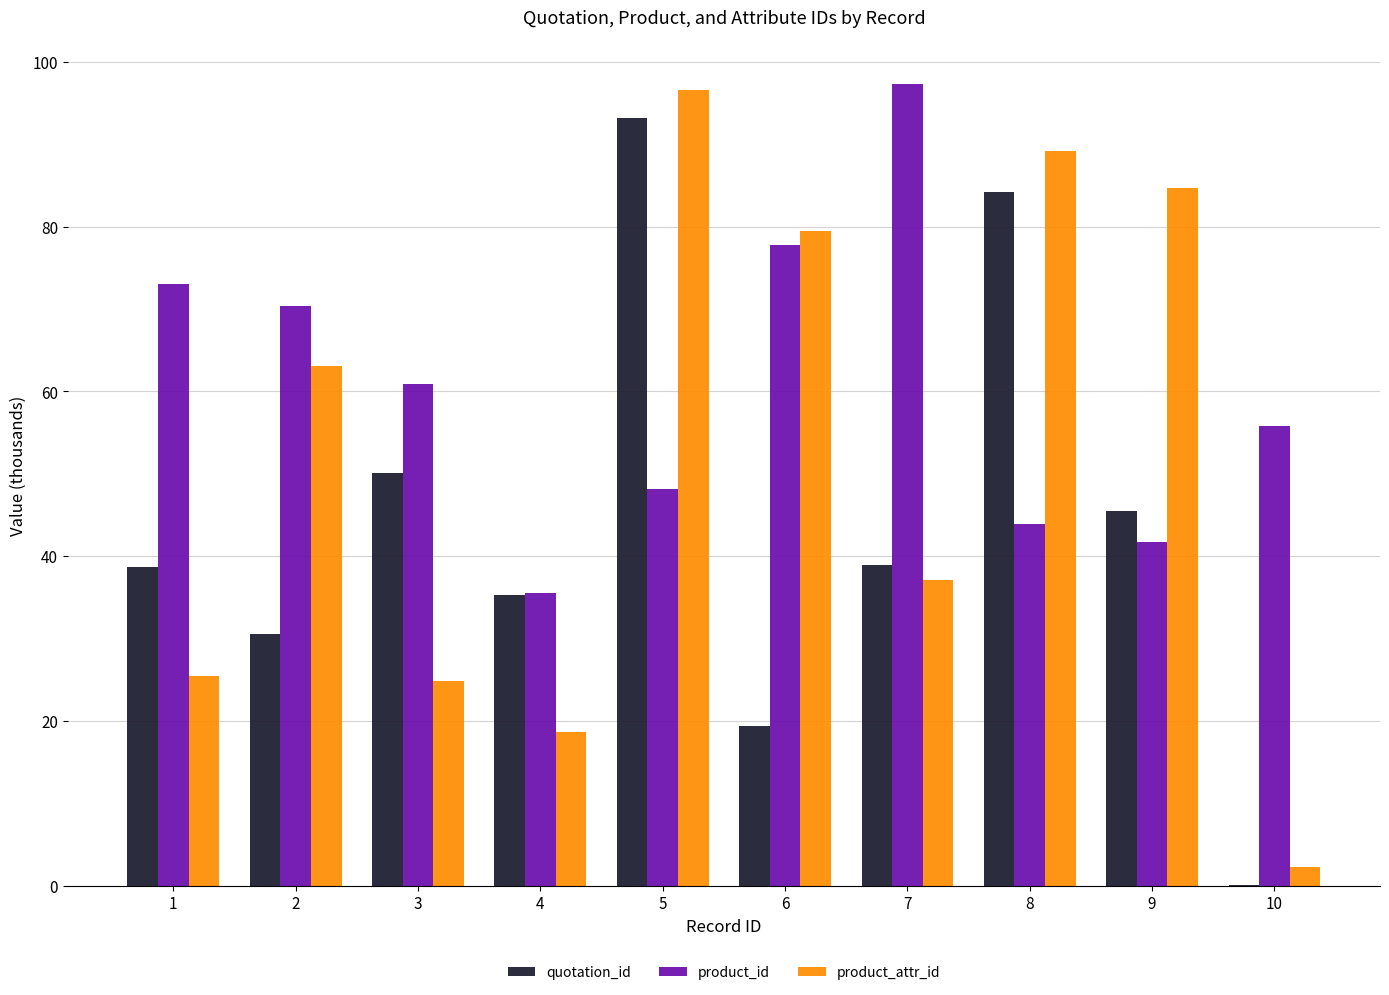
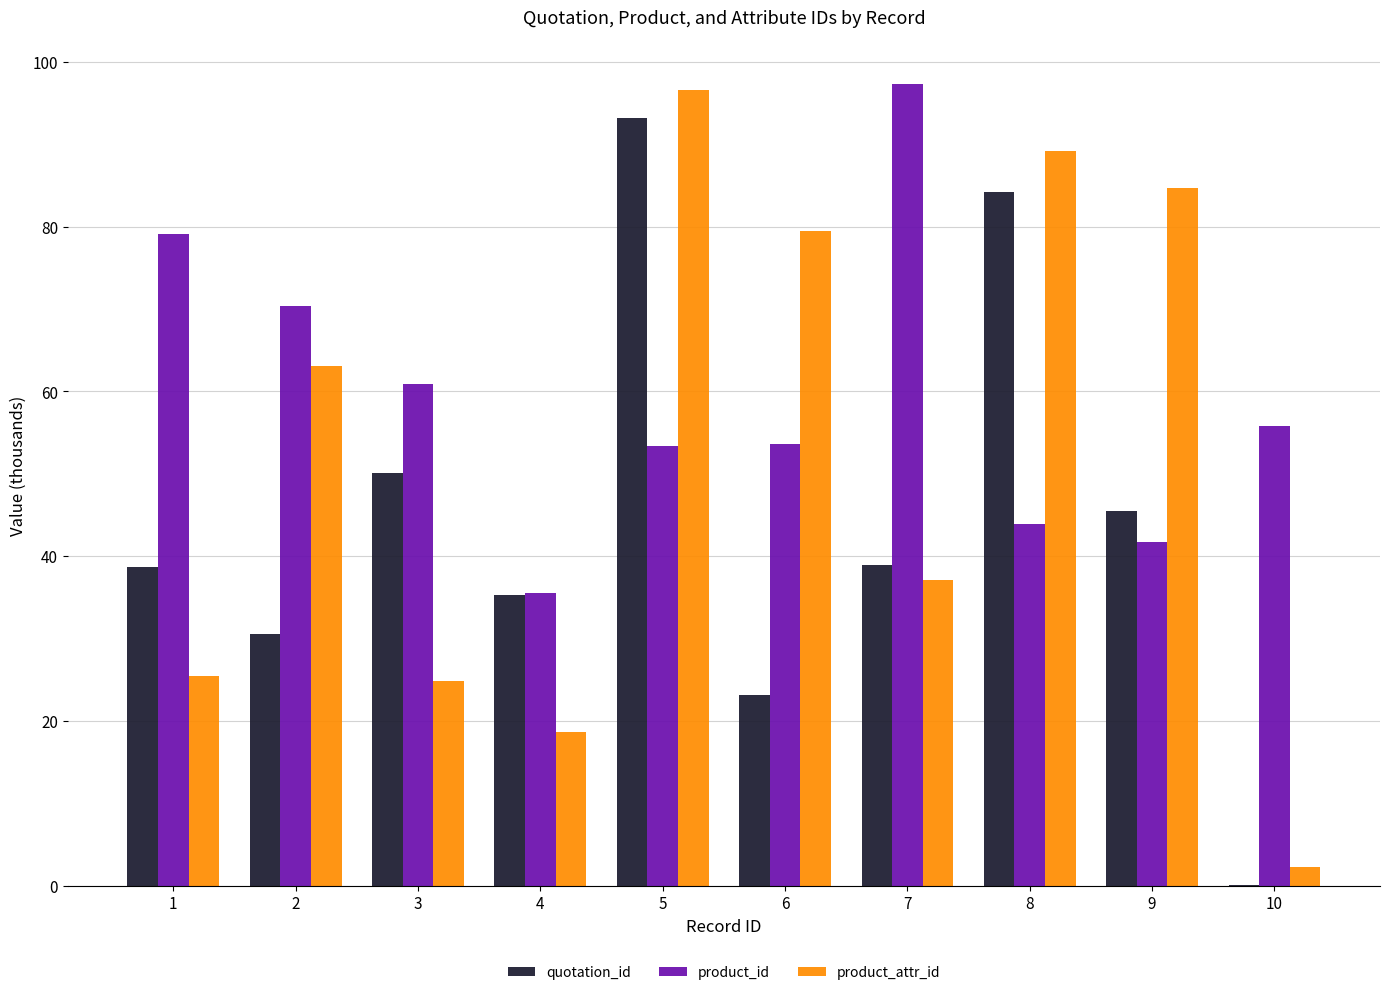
product_id, 1: 73 -> 79
product_id, 5: 48 -> 53
quotation_id, 6: 19 -> 23
product_id, 6: 78 -> 54
